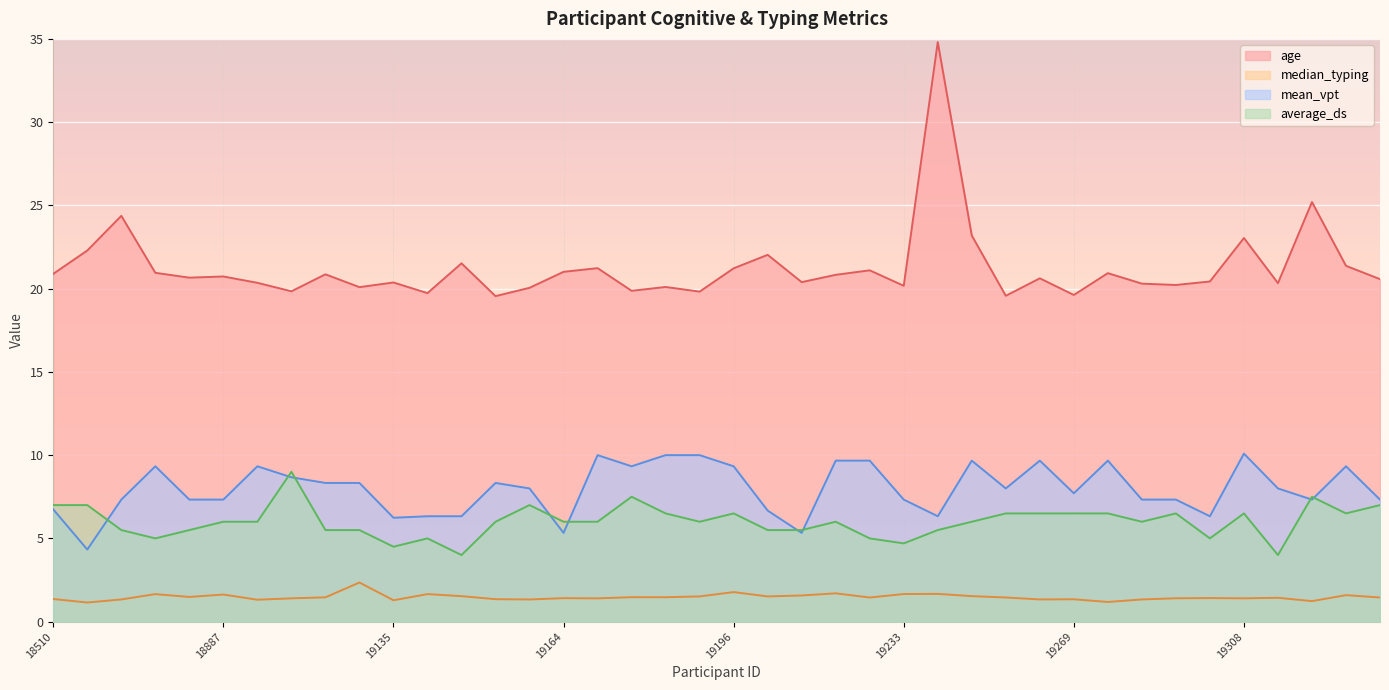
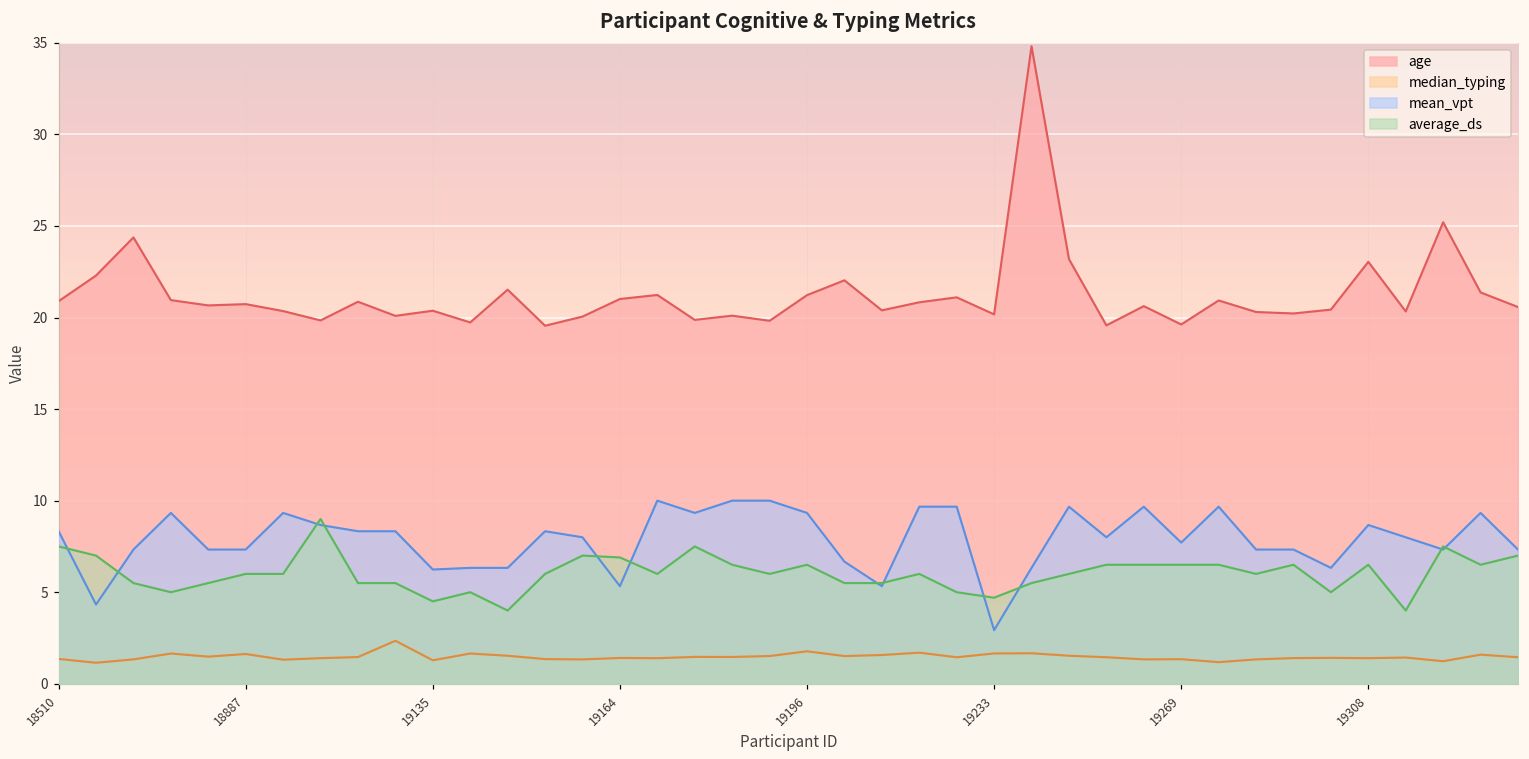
mean_vpt, 18510: 6.7 -> 8.3
average_ds, 18510: 7.0 -> 7.5
average_ds, 19164: 6.0 -> 6.9
mean_vpt, 19233: 7.3 -> 2.9
mean_vpt, 19308: 10.1 -> 8.7
